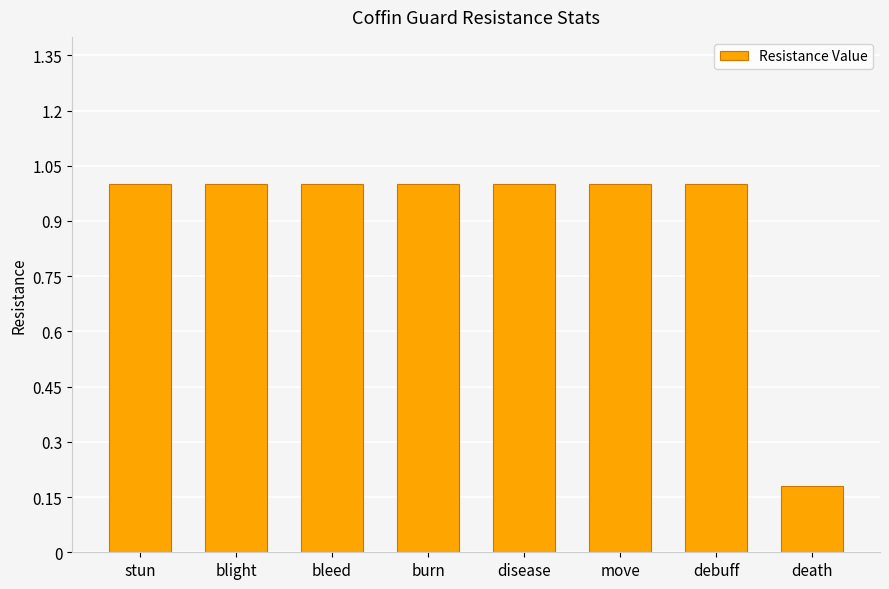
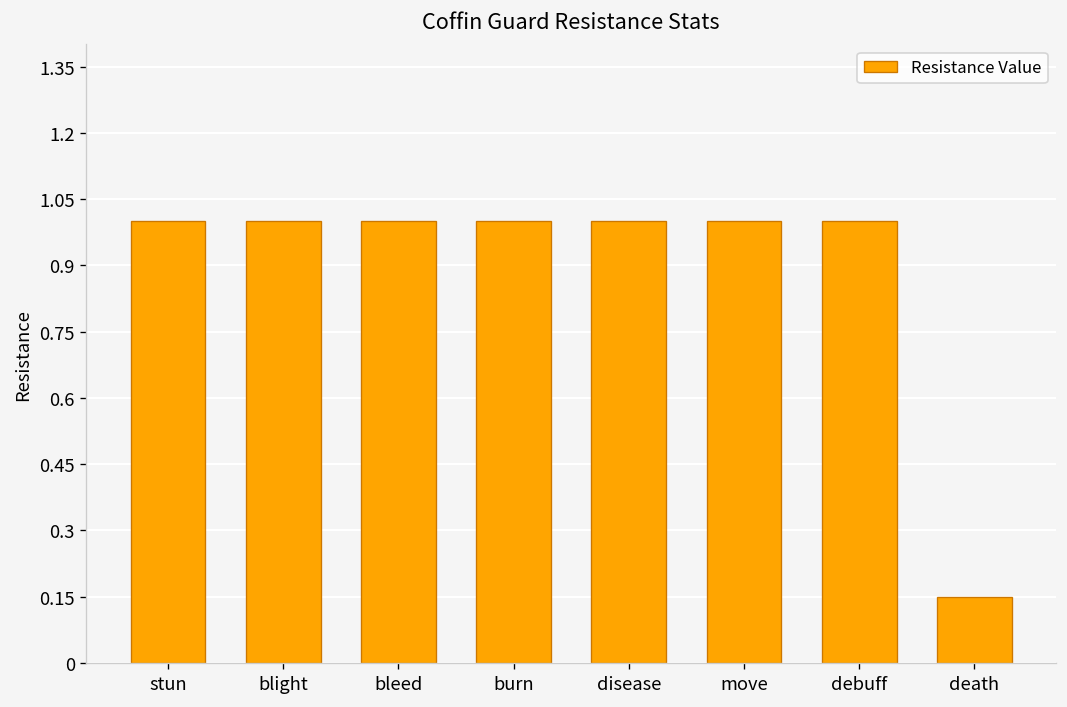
death: 0.18 -> 0.15
